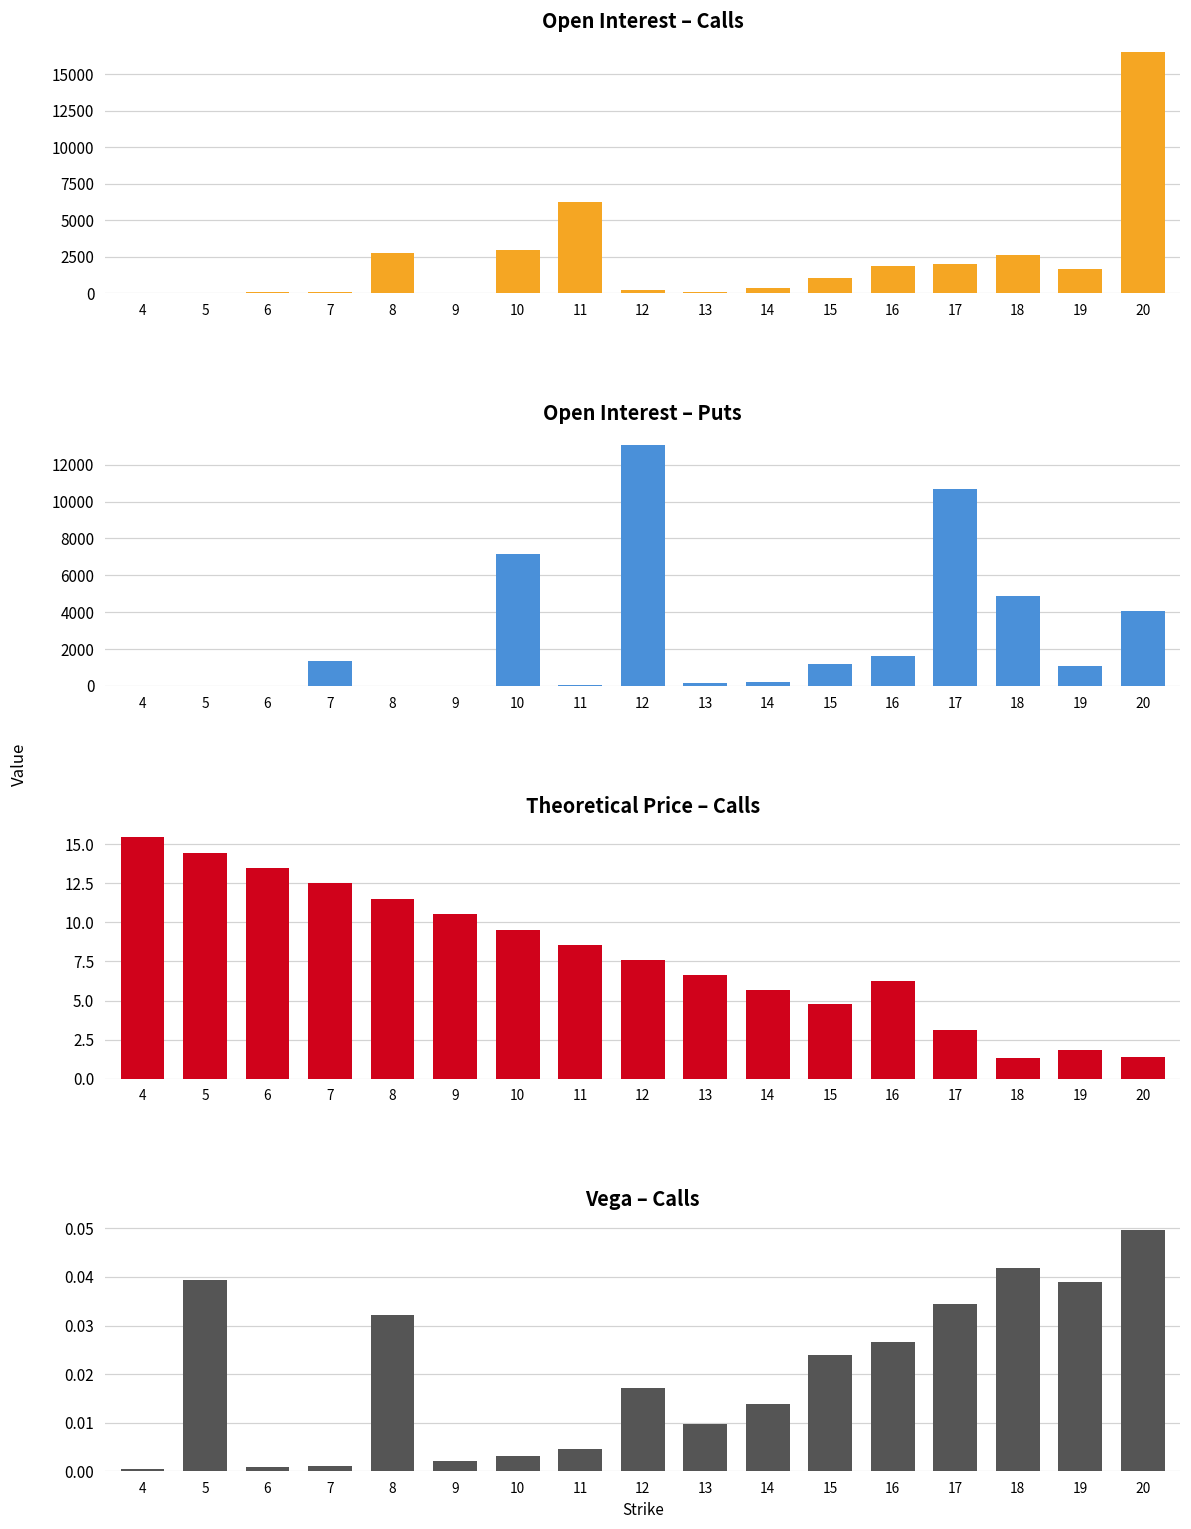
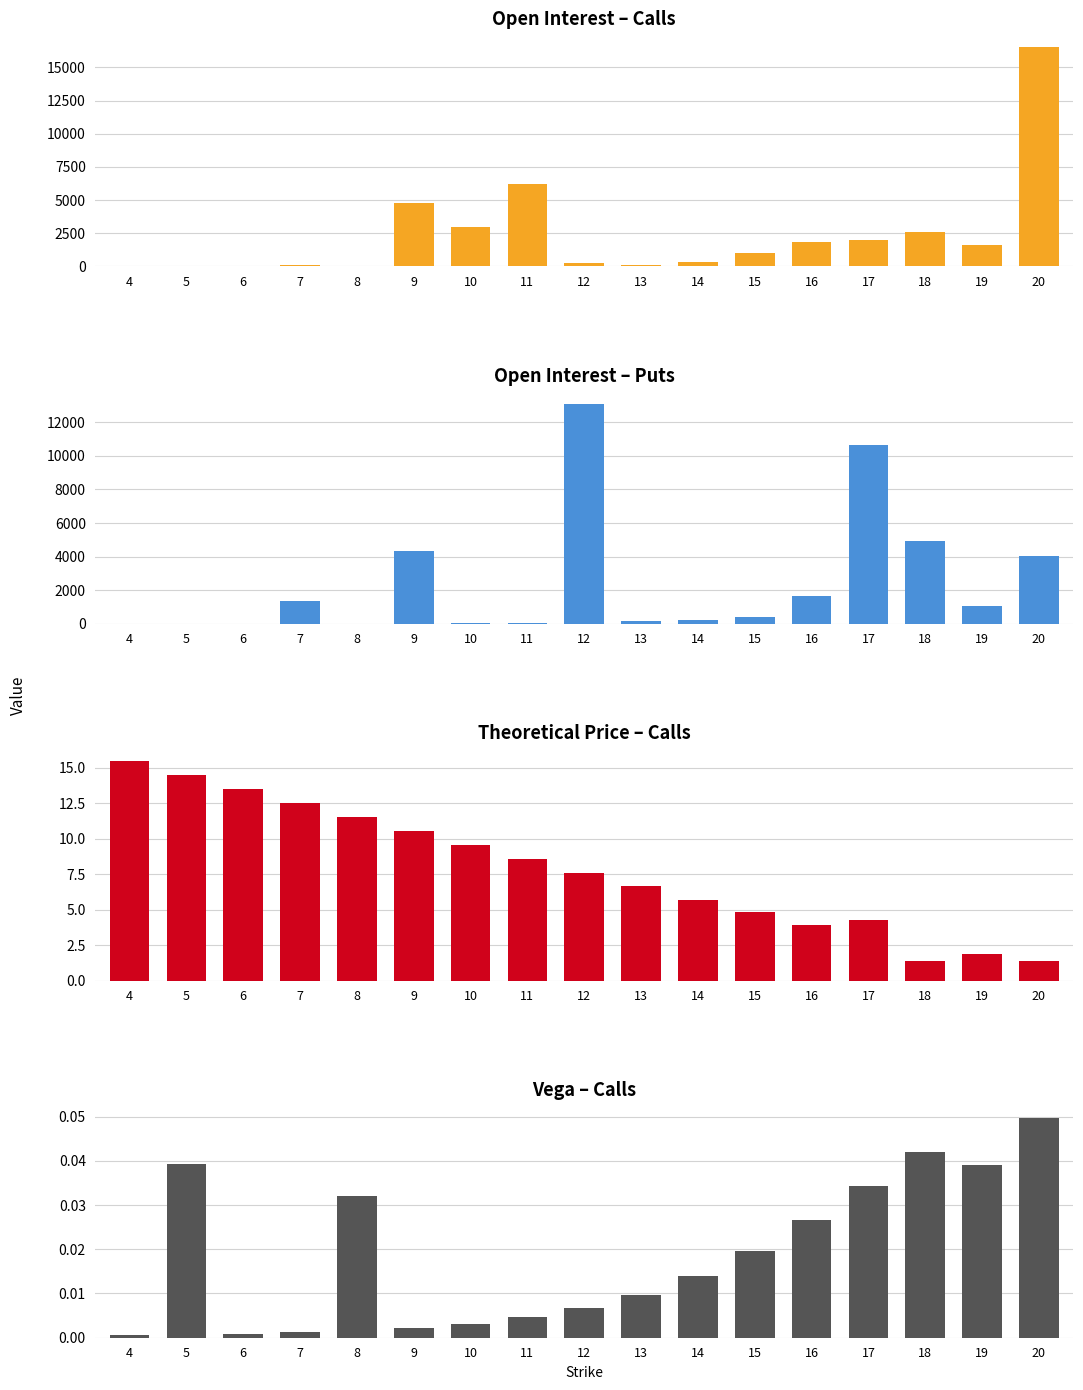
Open Interest – Calls, 8: 2800 -> 0
Open Interest – Calls, 9: 0 -> 4800
Open Interest – Puts, 9: 0 -> 4300
Open Interest – Puts, 10: 7100 -> 0
Open Interest – Puts, 15: 1200 -> 400
Theoretical Price – Calls, 16: 6.2 -> 3.9
Theoretical Price – Calls, 17: 3.1 -> 4.3
Vega – Calls, 12: 0.017 -> 0.007
Vega – Calls, 15: 0.024 -> 0.020
